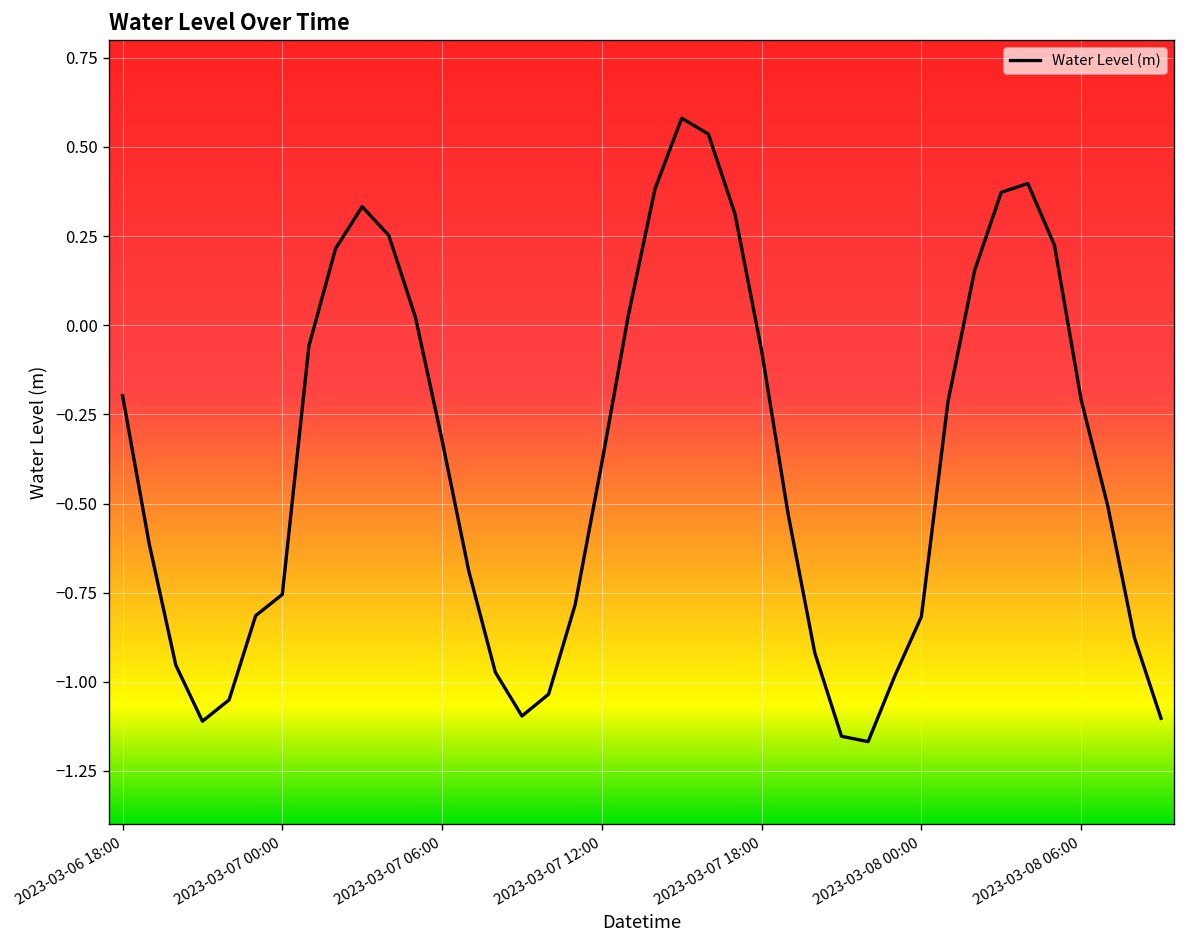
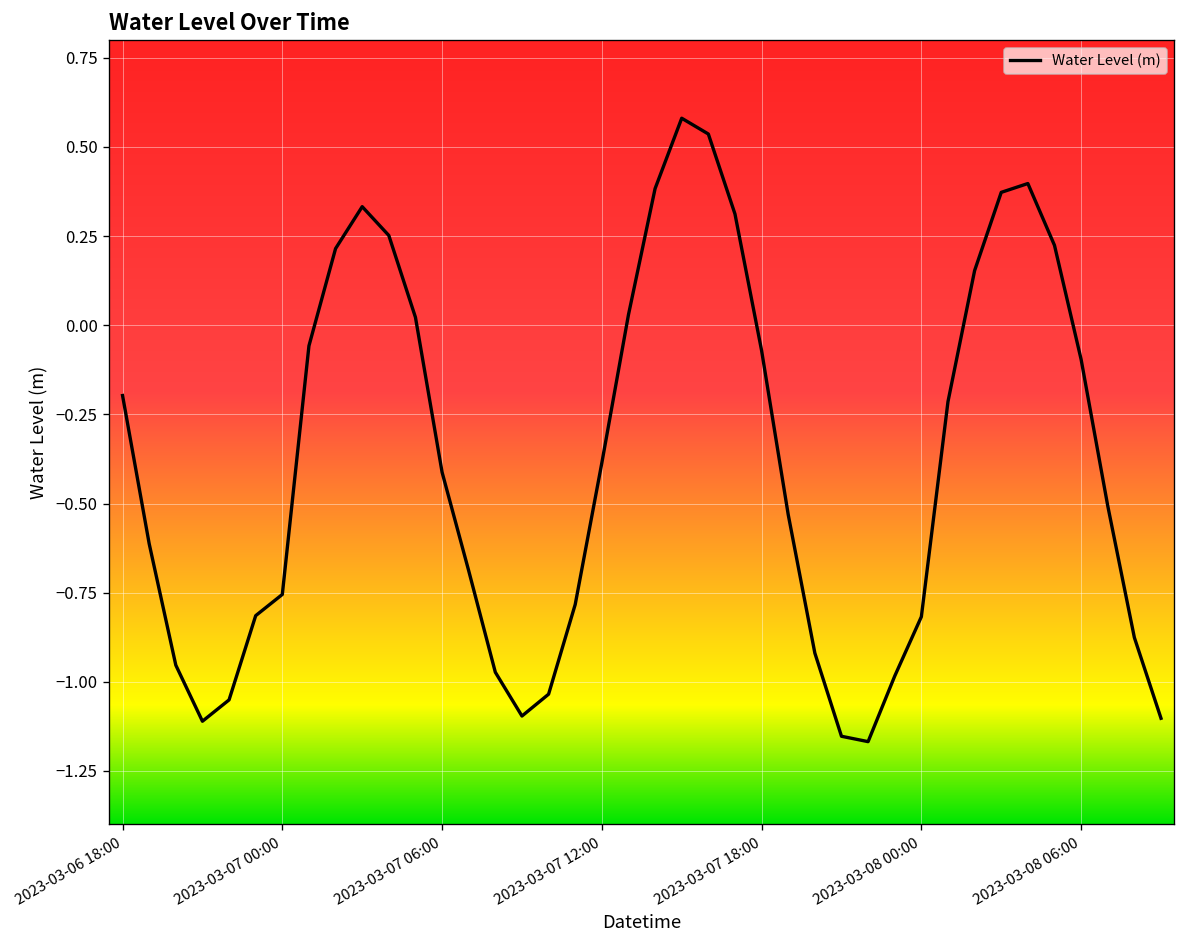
2023-03-07 06:00: -0.32 -> -0.41
2023-03-08 06:00: -0.21 -> -0.10
